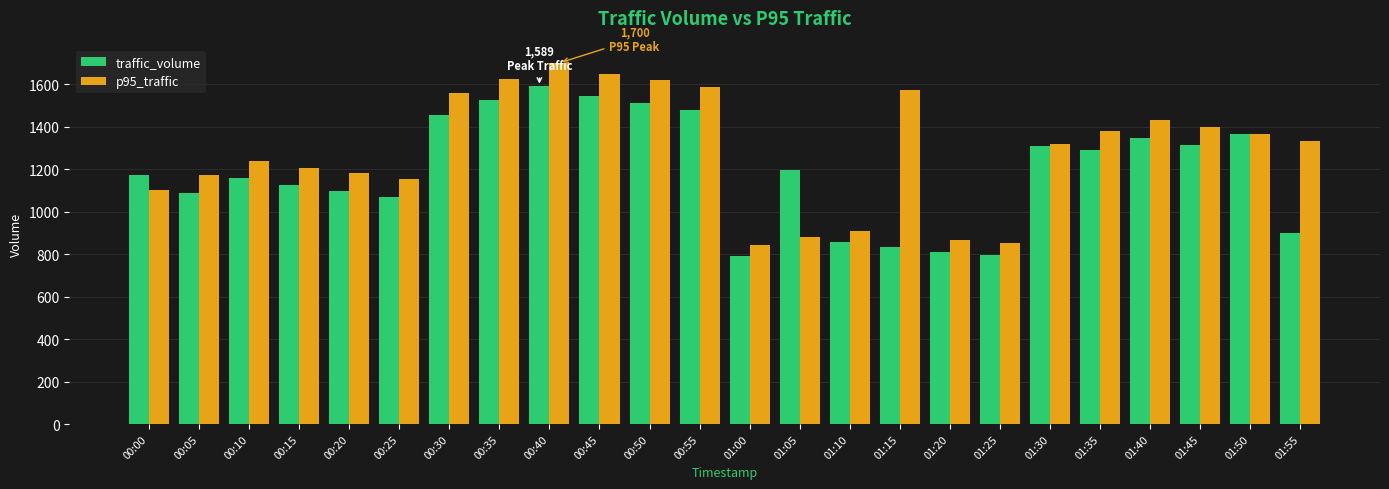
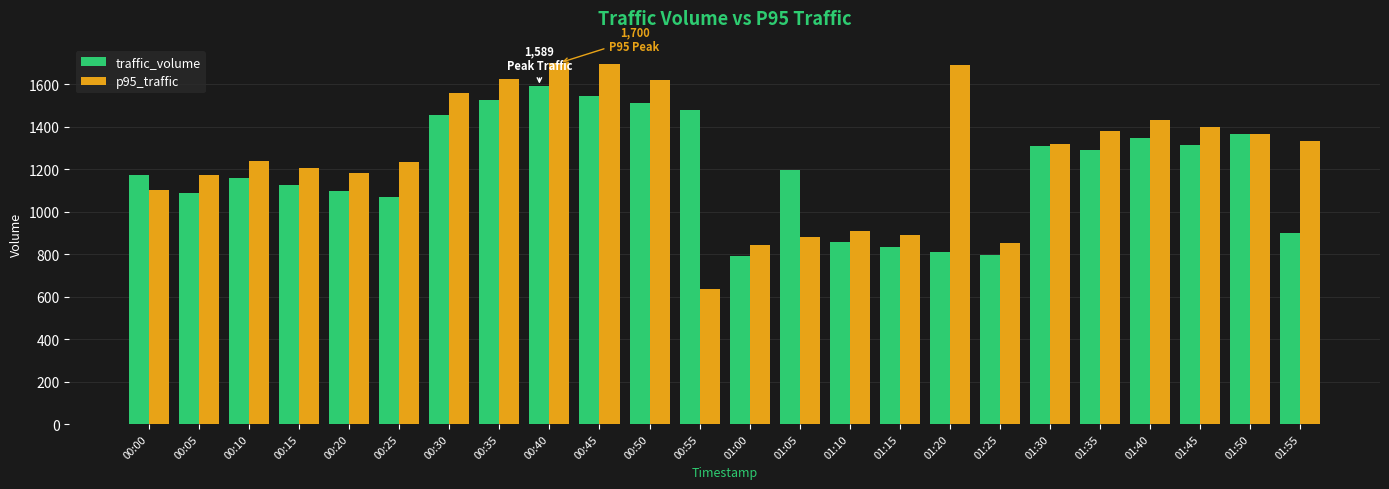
p95_traffic, 00:25: 1160 -> 1240
p95_traffic, 00:45: 1650 -> 1690
p95_traffic, 00:55: 1590 -> 640
p95_traffic, 01:15: 1570 -> 890
p95_traffic, 01:20: 870 -> 1690
